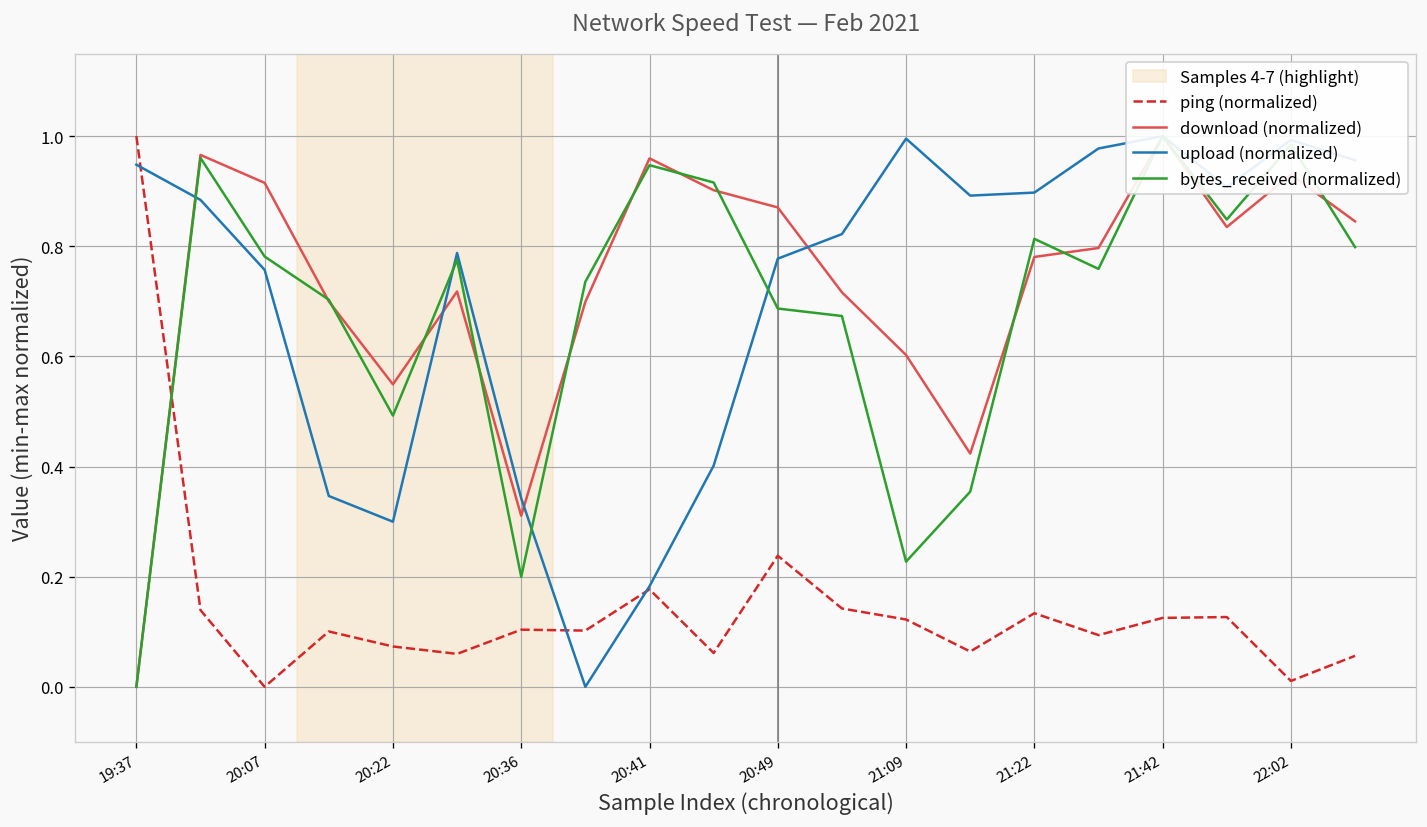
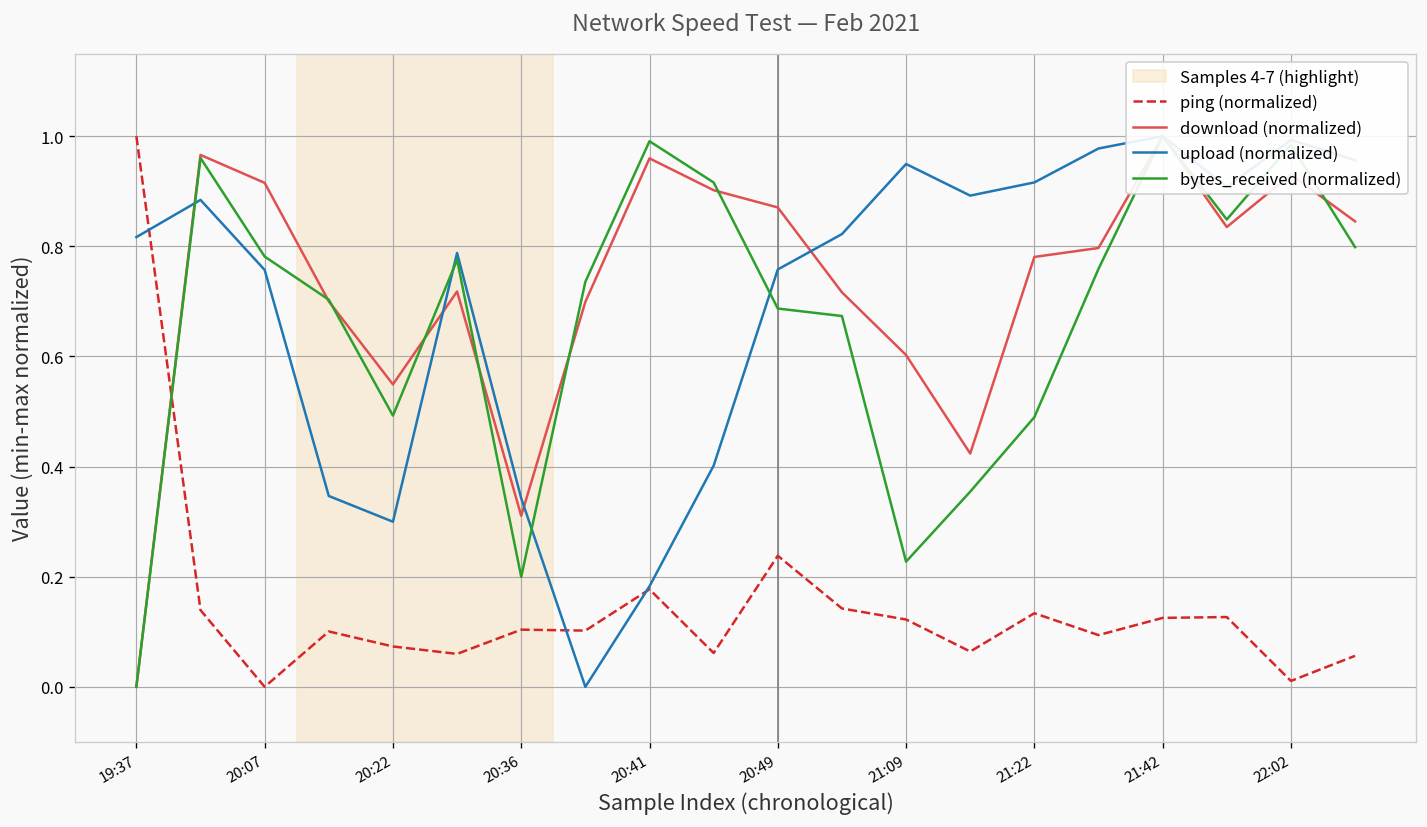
upload (normalized), 19:37: 0.95 -> 0.82
bytes_received (normalized), 20:41: 0.95 -> 0.99
upload (normalized), 20:49: 0.78 -> 0.76
upload (normalized), 21:09: 1.00 -> 0.95
upload (normalized), 21:22: 0.90 -> 0.92
bytes_received (normalized), 21:22: 0.81 -> 0.49
